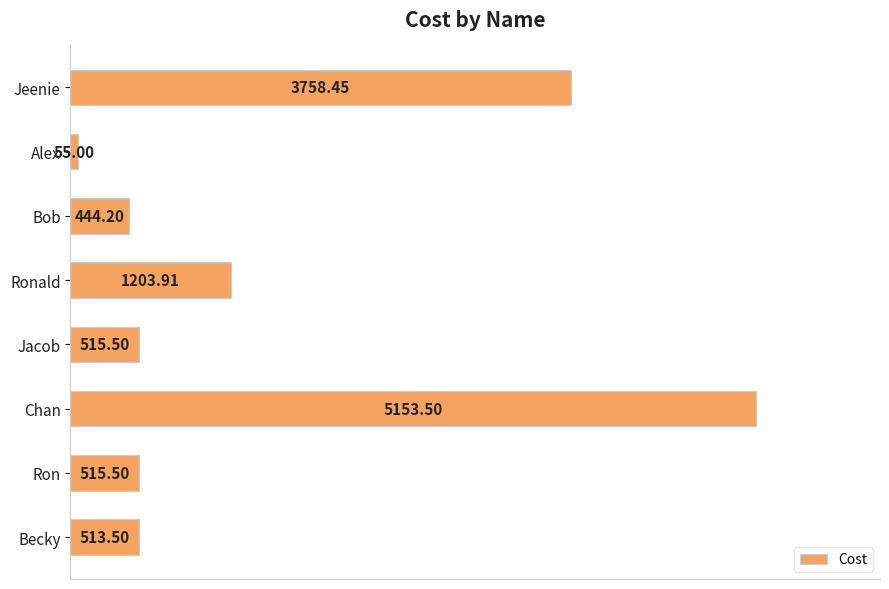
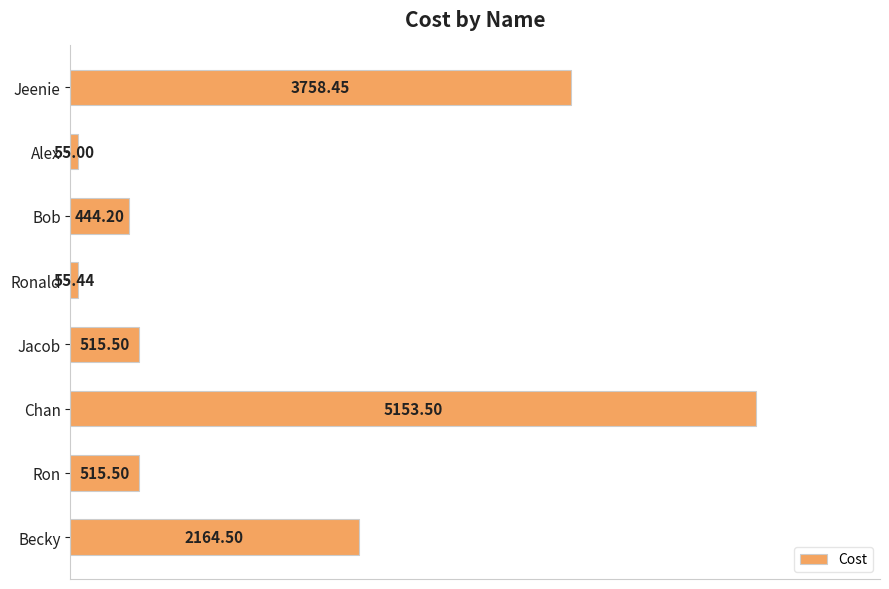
Ronald: 1203.91 -> 55.44
Becky: 513.50 -> 2164.50
